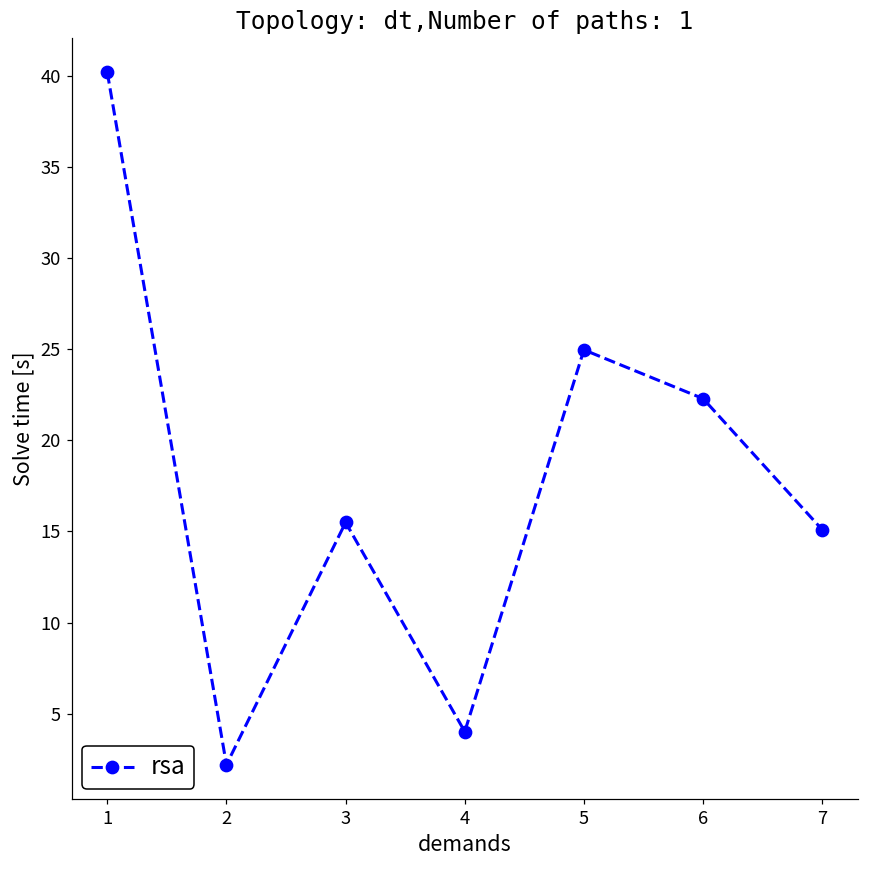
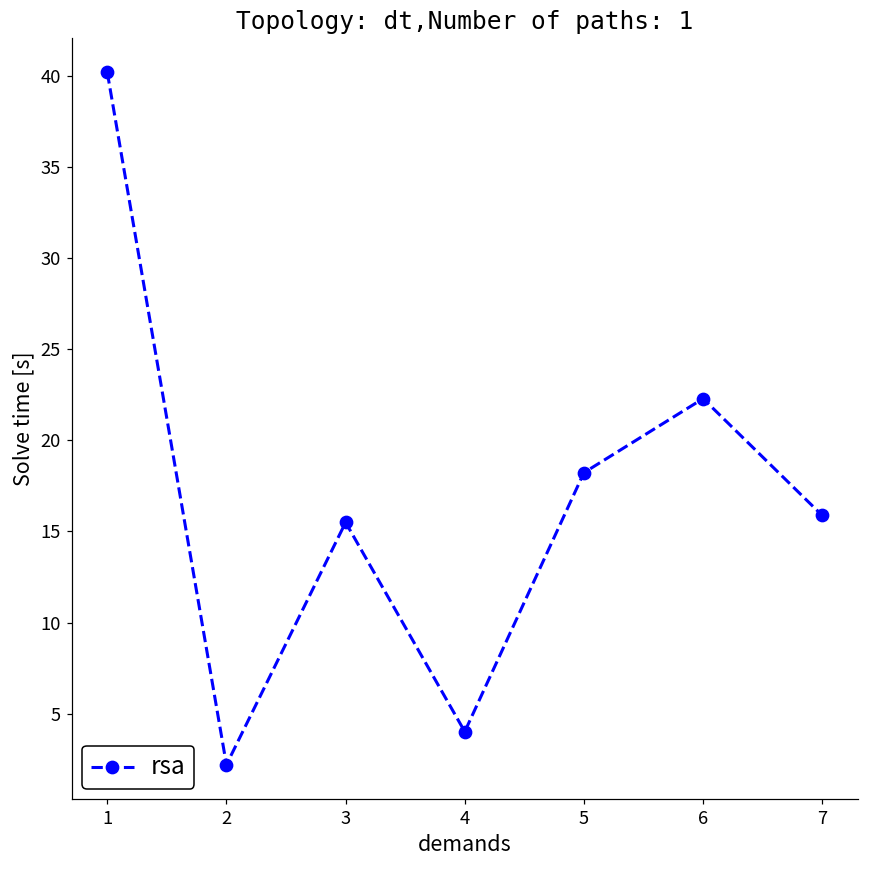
5: 25.0 -> 18.2
7: 15.1 -> 15.9
